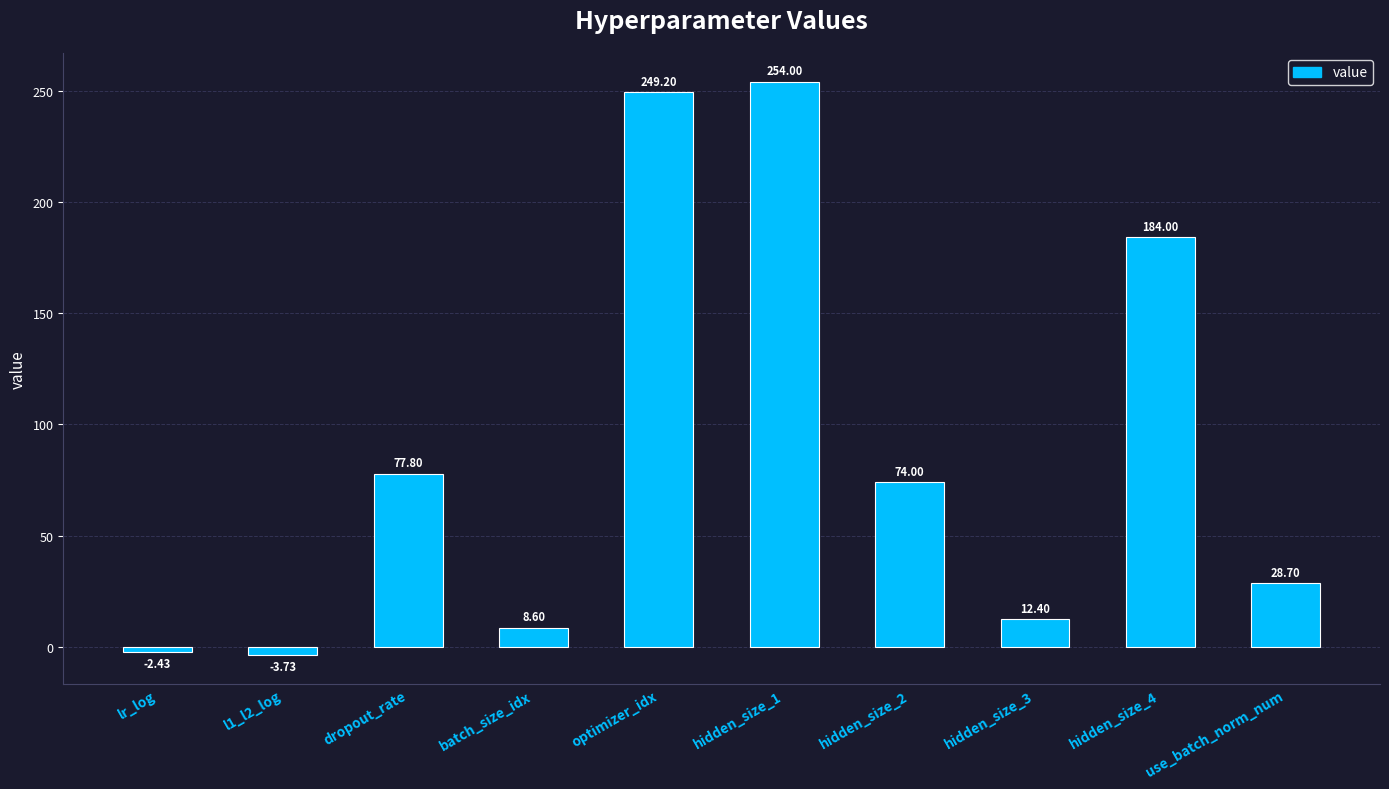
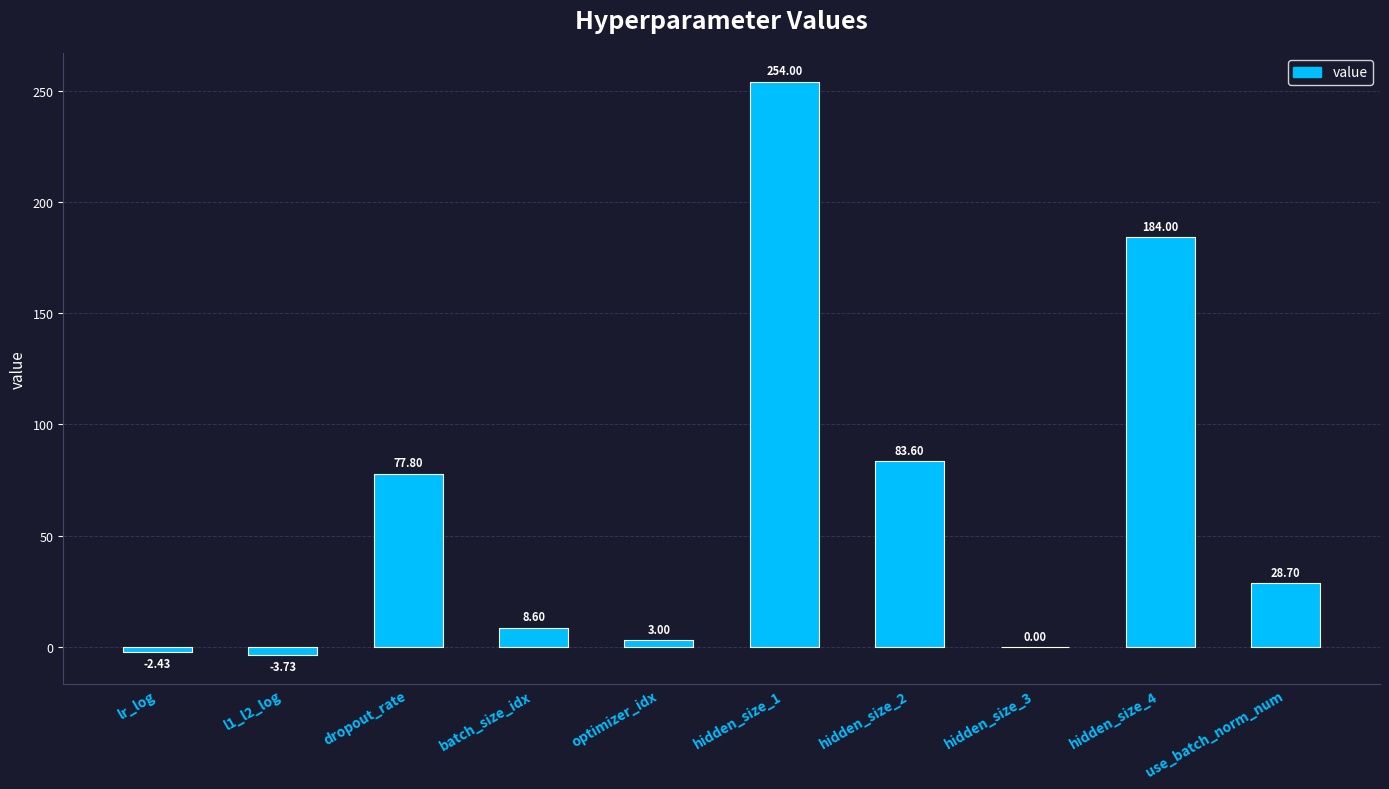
optimizer_idx: 249.20 -> 3.00
hidden_size_2: 74.00 -> 83.60
hidden_size_3: 12.40 -> 0.00
